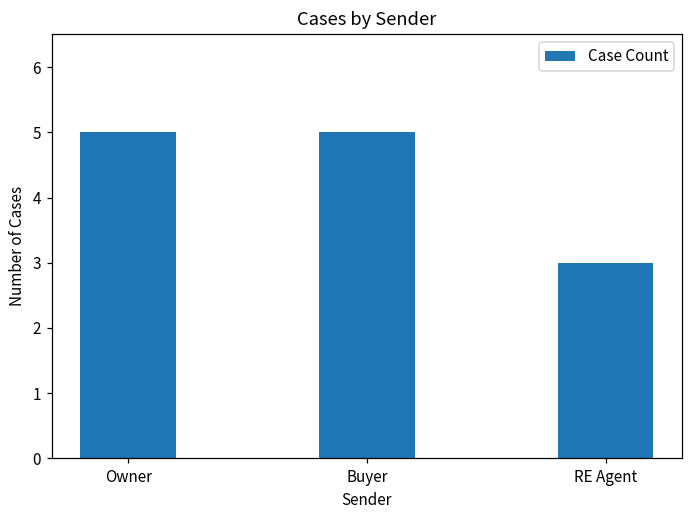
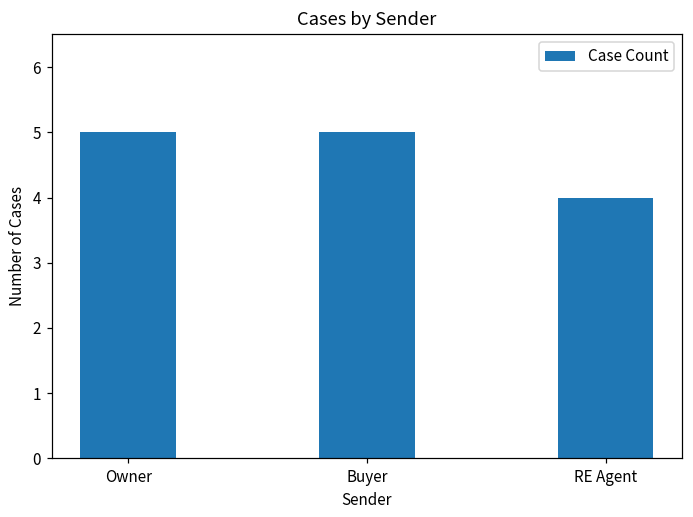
RE Agent: 3 -> 4
